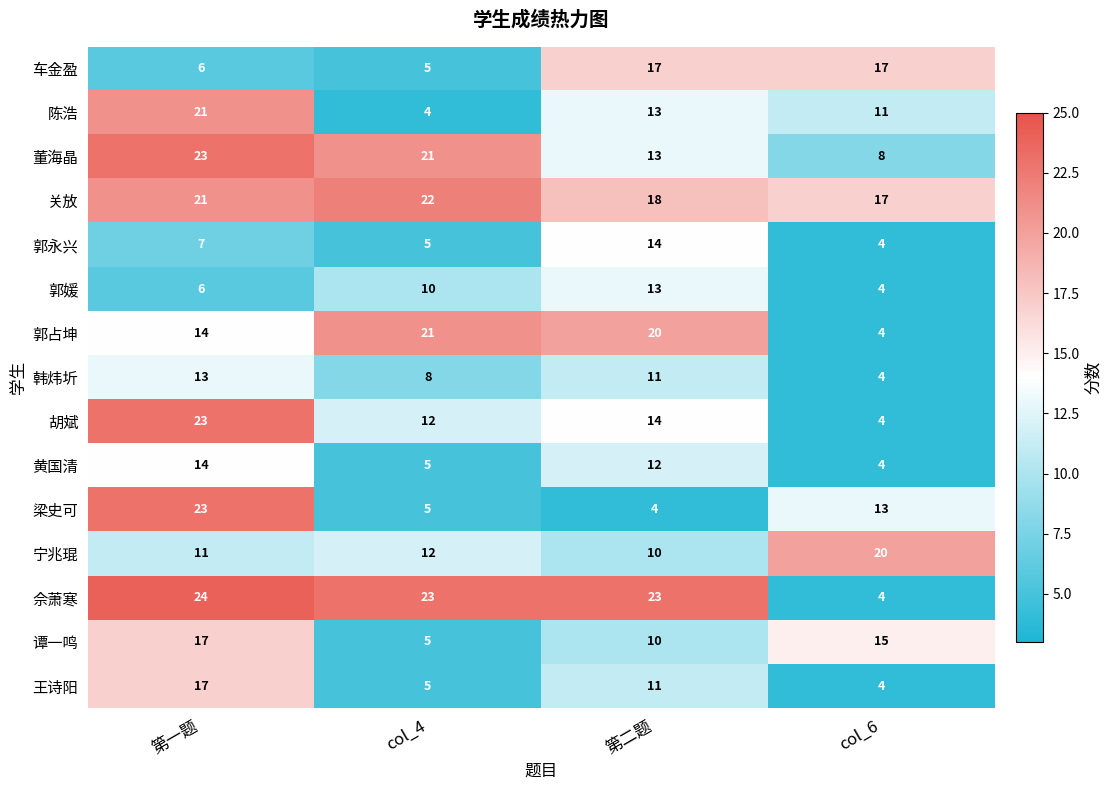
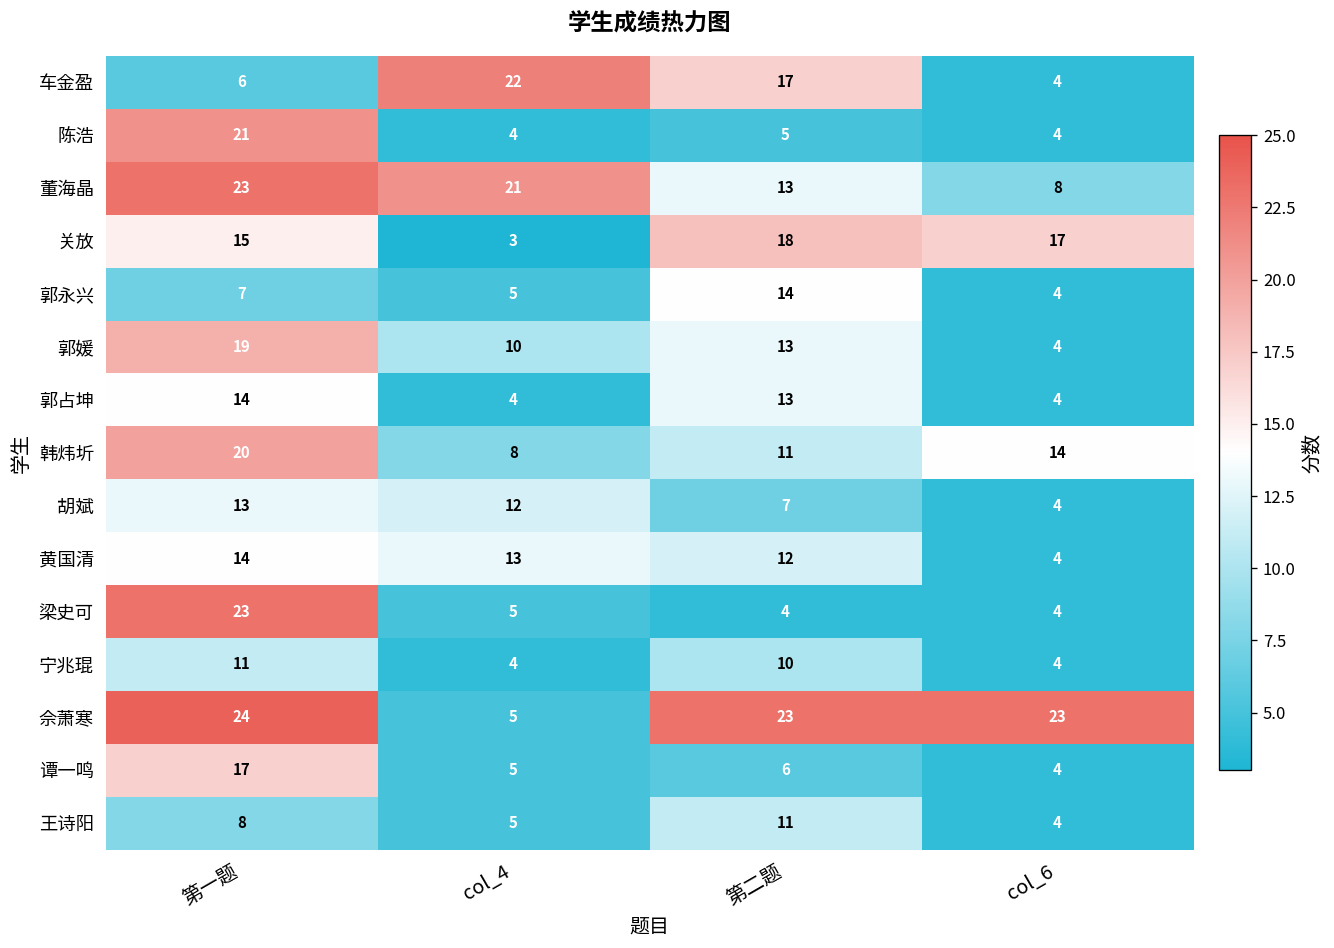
车金盈, col_4: 5 -> 22
车金盈, col_6: 17 -> 4
陈浩, 第二题: 13 -> 5
陈浩, col_6: 11 -> 4
关放, 第一题: 21 -> 15
关放, col_4: 22 -> 3
郭媛, 第一题: 6 -> 19
郭占坤, col_4: 21 -> 4
郭占坤, 第二题: 20 -> 13
韩炜圻, 第一题: 13 -> 20
韩炜圻, col_6: 4 -> 14
胡斌, 第一题: 23 -> 13
胡斌, 第二题: 14 -> 7
黄国清, col_4: 5 -> 13
梁史可, col_6: 13 -> 4
宁兆琨, col_4: 12 -> 4
宁兆琨, col_6: 20 -> 4
佘萧寒, col_4: 23 -> 5
佘萧寒, col_6: 4 -> 23
谭一鸣, 第二题: 10 -> 6
谭一鸣, col_6: 15 -> 4
王诗阳, 第一题: 17 -> 8
